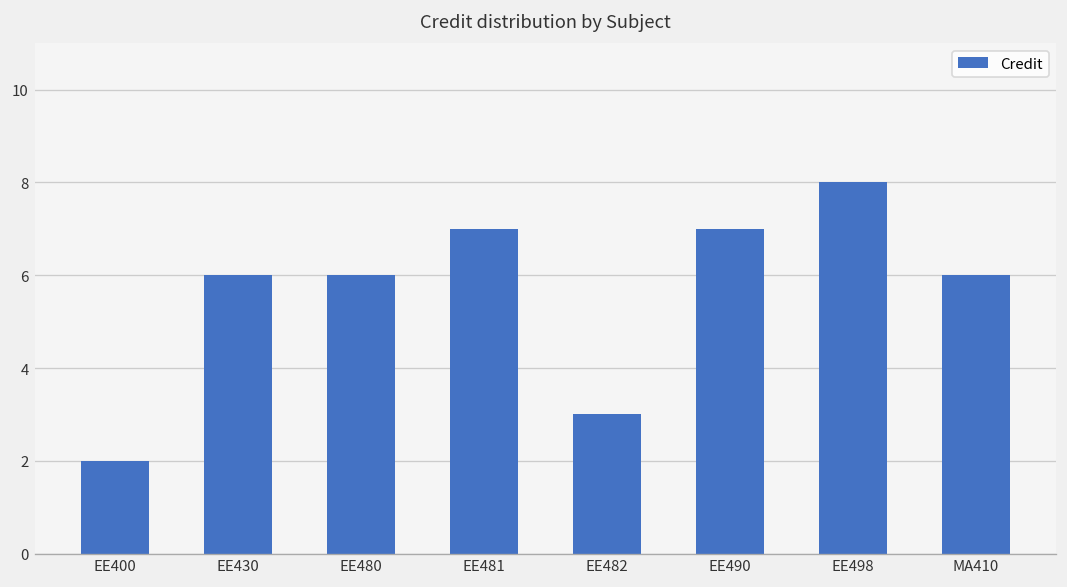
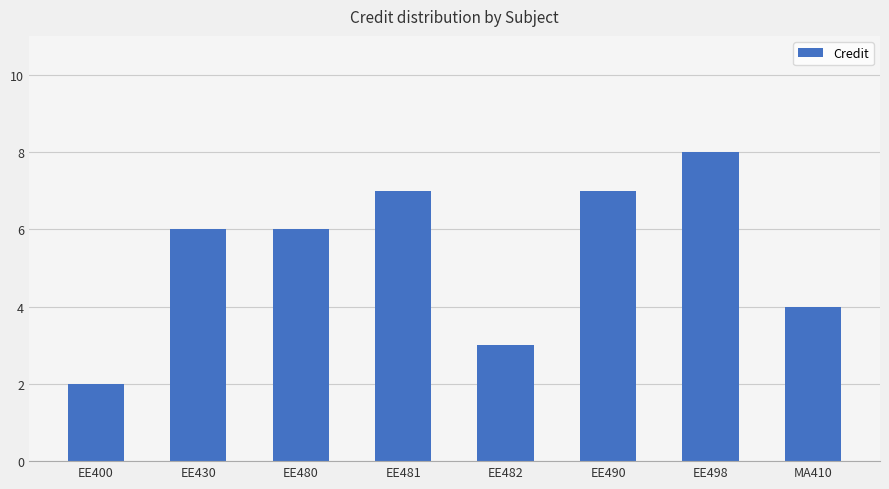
MA410: 6 -> 4
